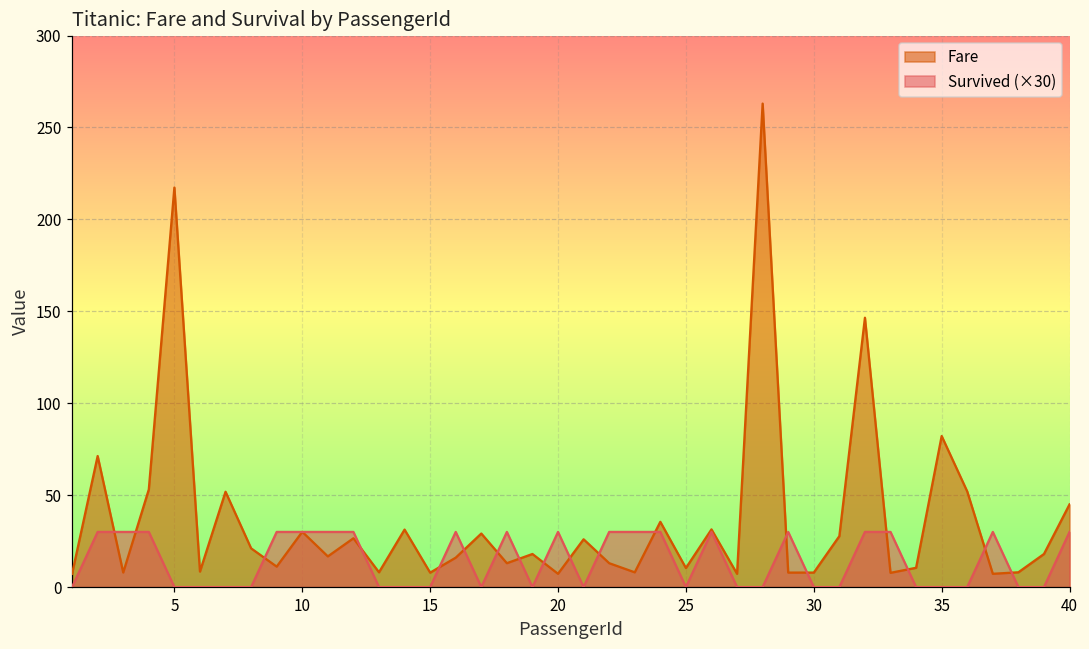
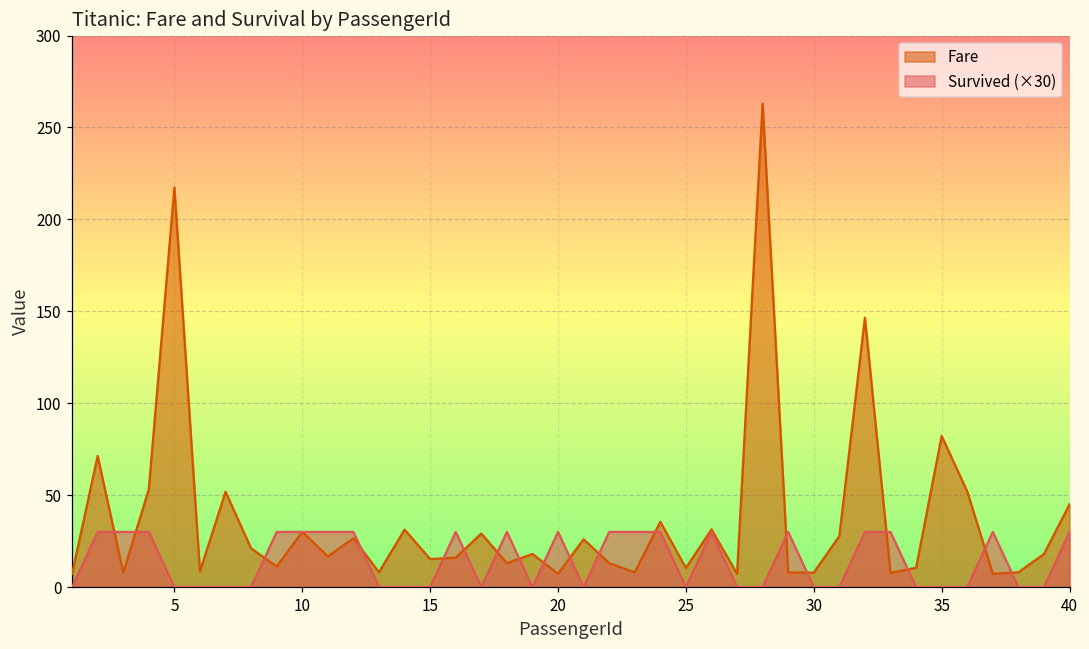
Fare, 15: 8 -> 15
